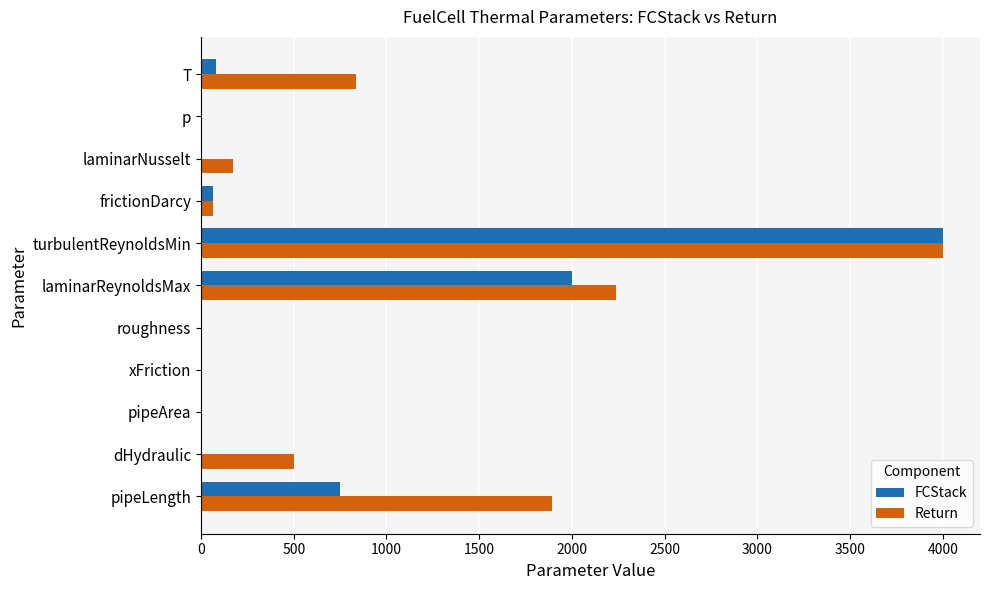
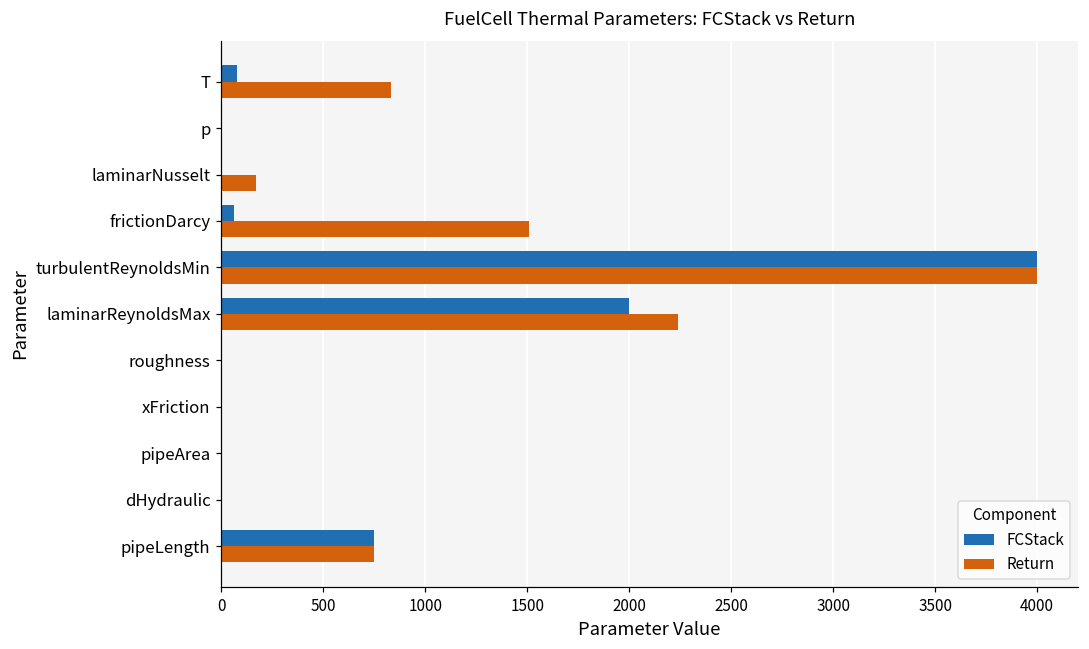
Return, frictionDarcy: 60 -> 1510
Return, dHydraulic: 500 -> 0
Return, pipeLength: 1890 -> 750
